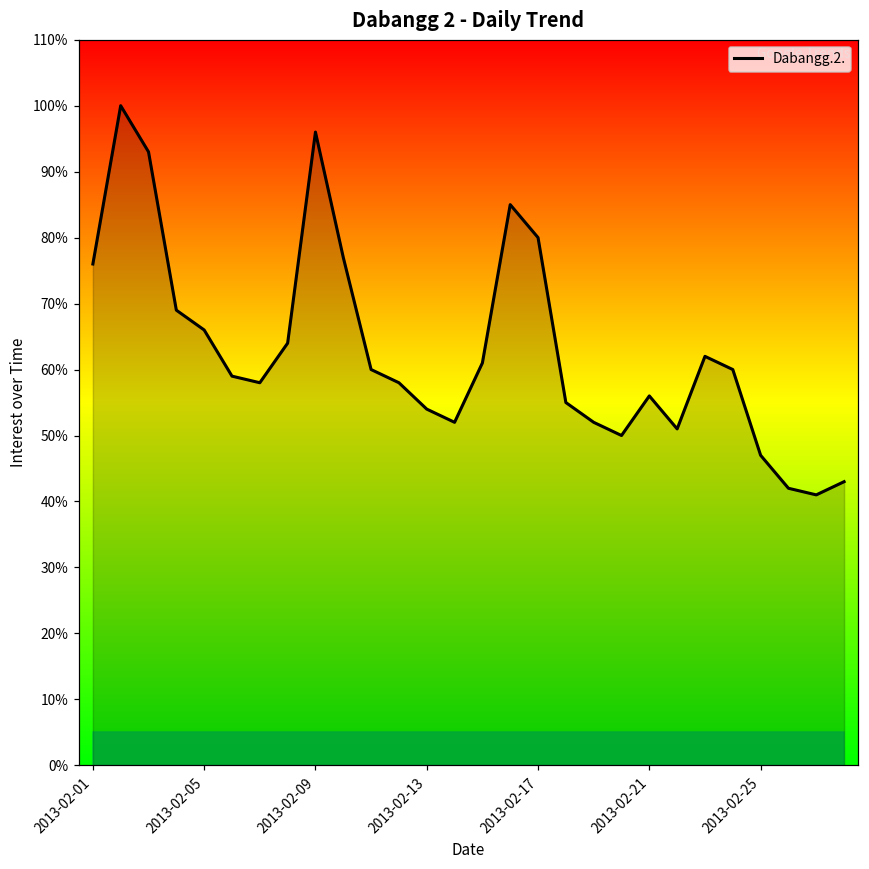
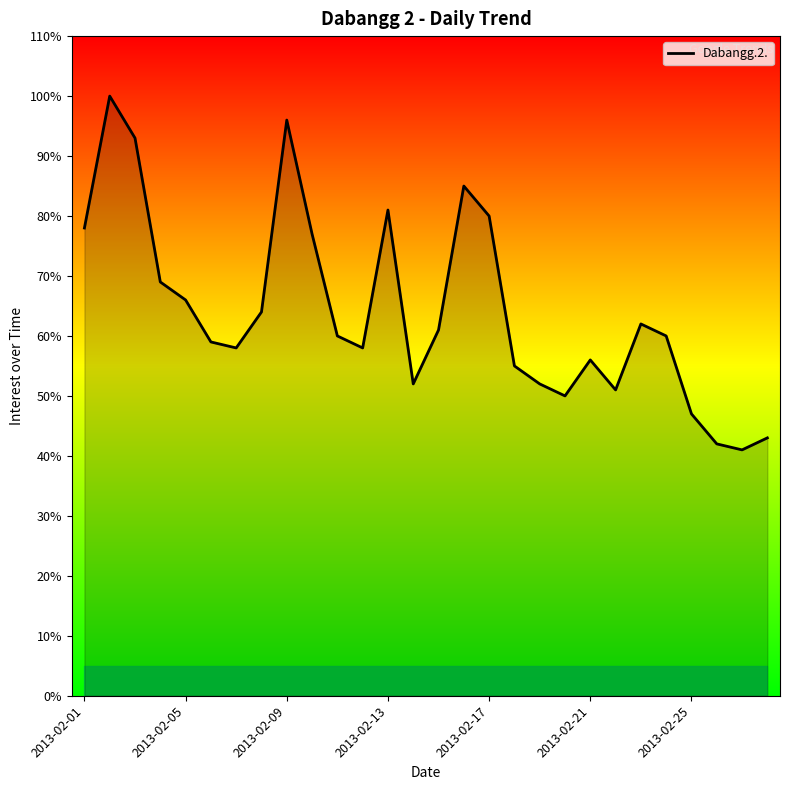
Dabangg.2., 2013-02-01: 76% -> 78%
Dabangg.2., 2013-02-13: 54% -> 81%
